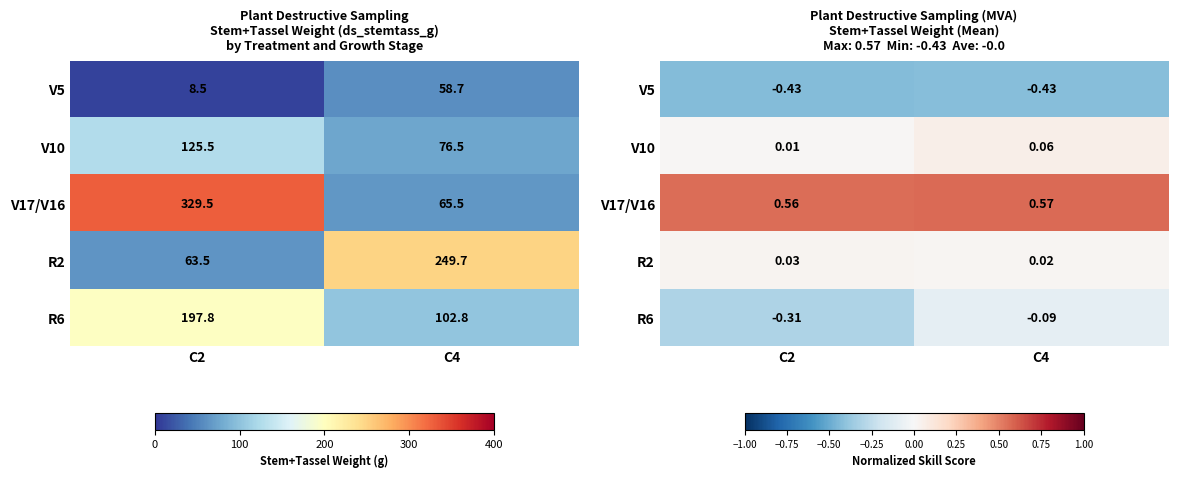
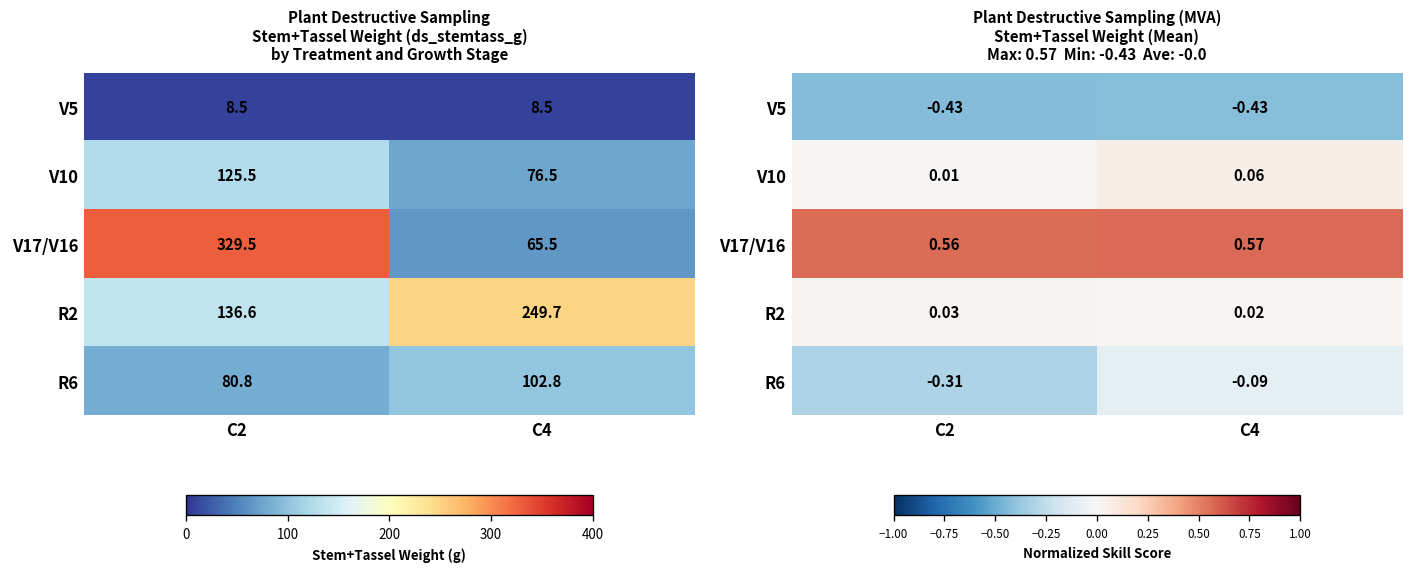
Plant Destructive Sampling Stem+Tassel Weight (ds_stemtass_g) by Treatment and Growth Stage, V5, C4: 58.7 -> 8.5
Plant Destructive Sampling Stem+Tassel Weight (ds_stemtass_g) by Treatment and Growth Stage, R2, C2: 63.5 -> 136.6
Plant Destructive Sampling Stem+Tassel Weight (ds_stemtass_g) by Treatment and Growth Stage, R6, C2: 197.8 -> 80.8
